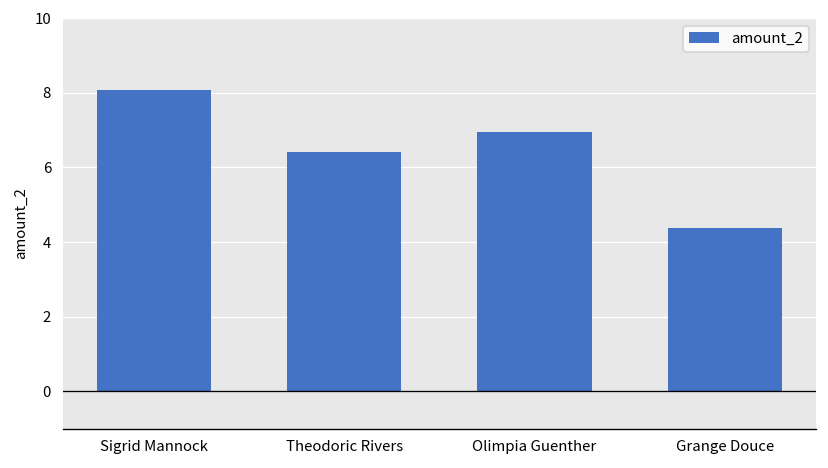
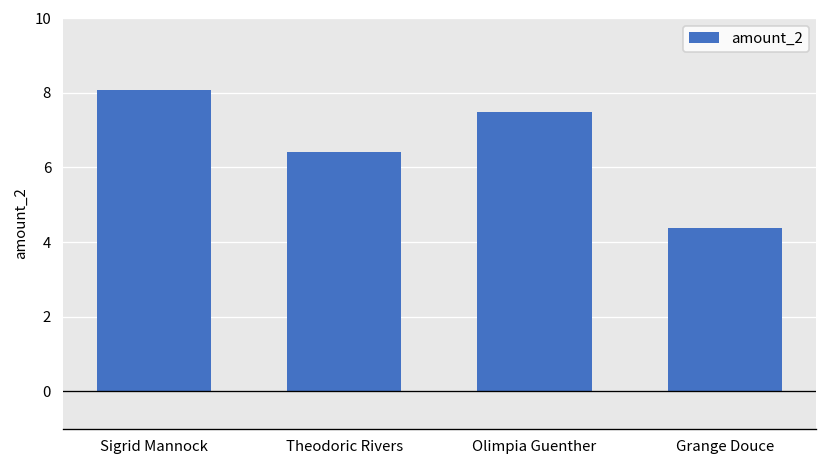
Olimpia Guenther: 6.9 -> 7.5
